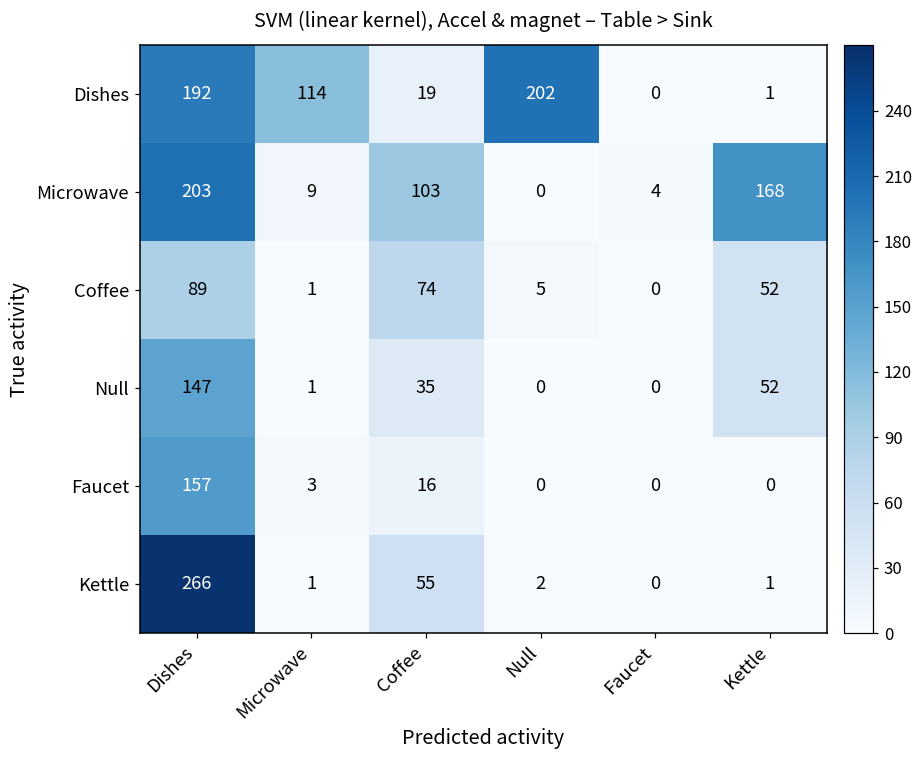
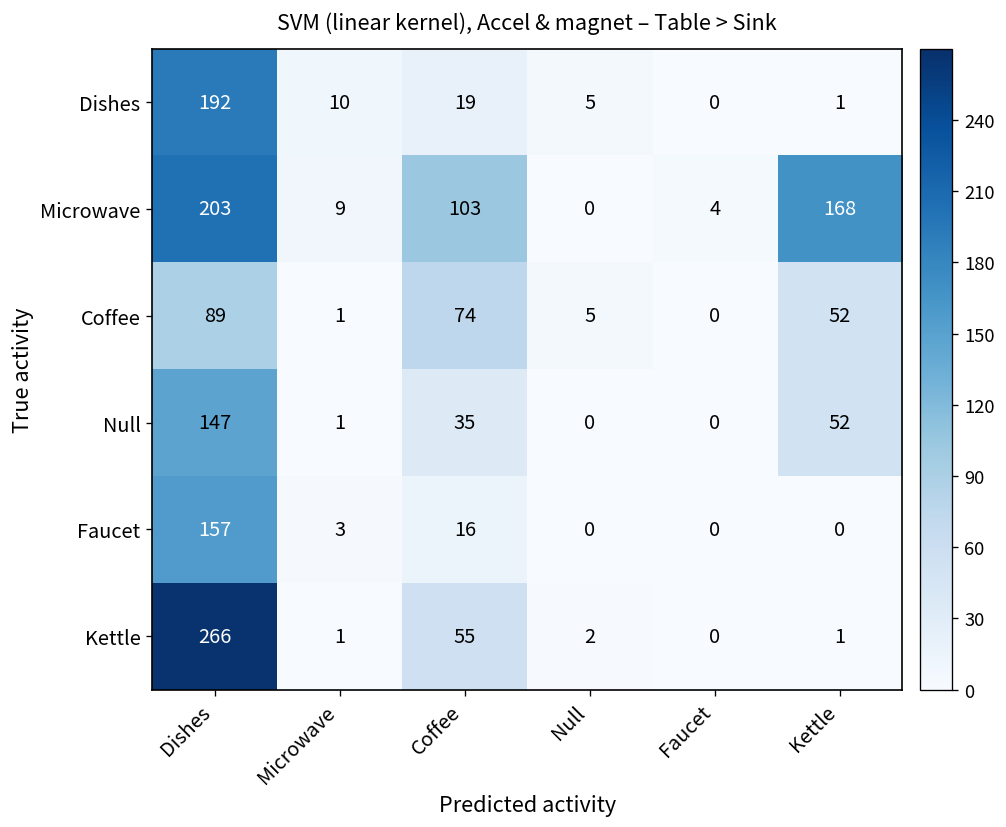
Dishes, Microwave: 114 -> 10
Dishes, Null: 202 -> 5
